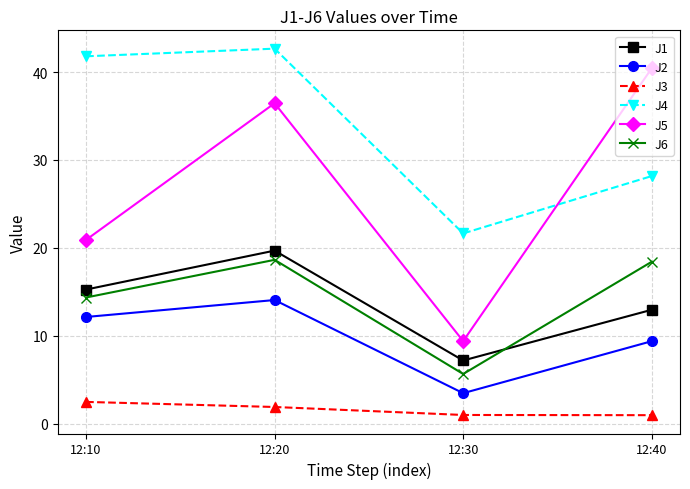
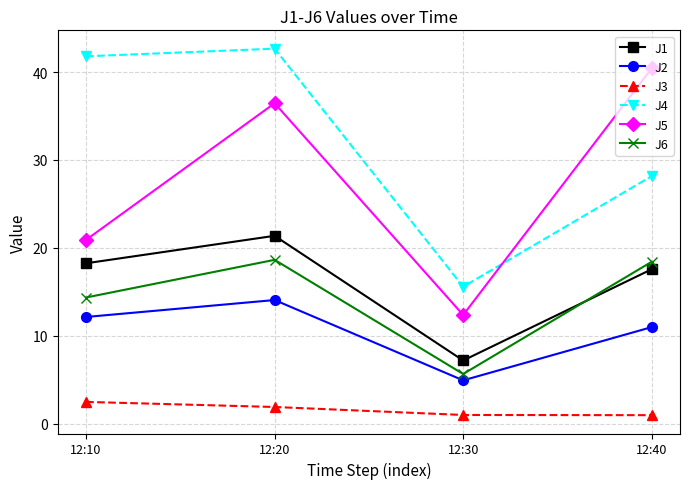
J1, 12:10: 15 -> 18
J1, 12:20: 20 -> 21
J2, 12:30: 3 -> 5
J4, 12:30: 22 -> 16
J5, 12:30: 9 -> 12
J1, 12:40: 13 -> 18
J2, 12:40: 9 -> 11
